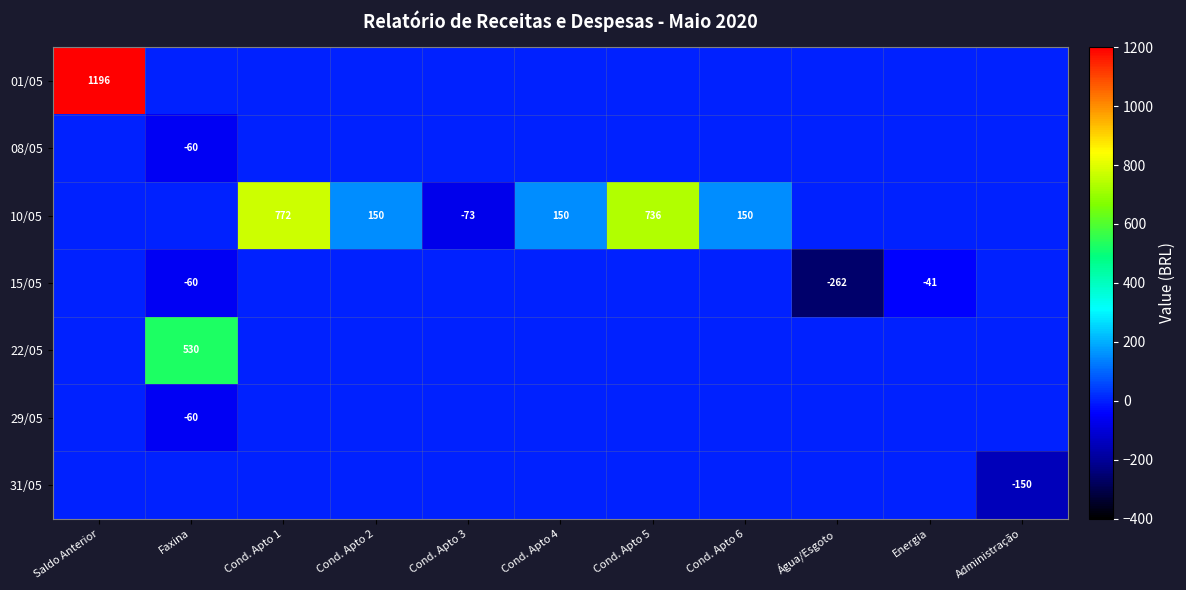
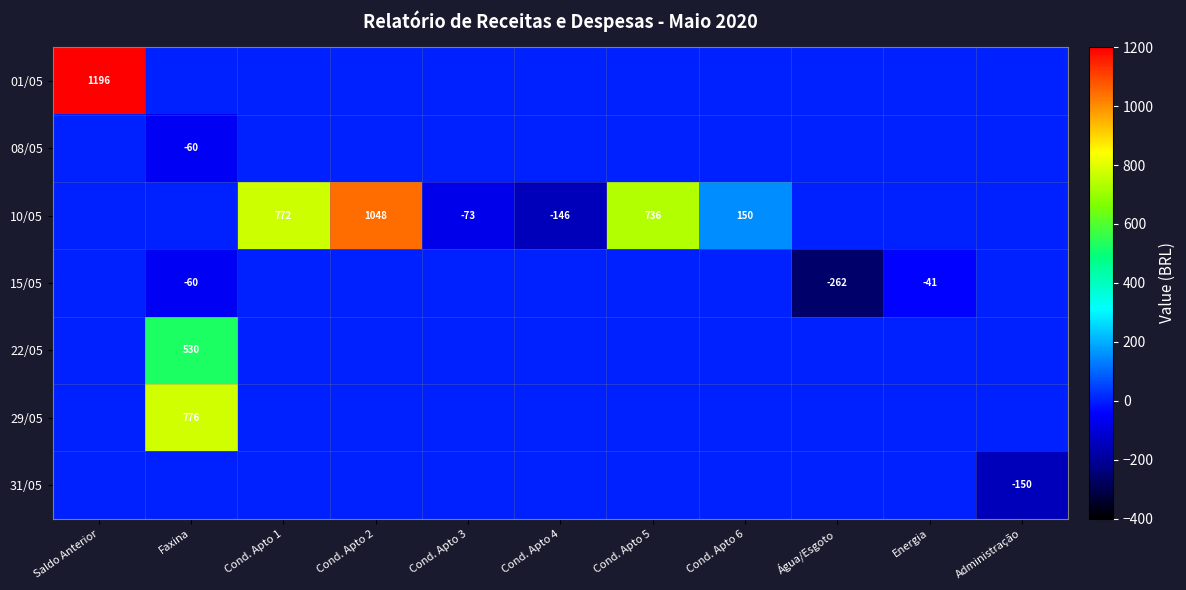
10/05, Cond. Apto 2: 150 -> 1048
10/05, Cond. Apto 4: 150 -> -146
29/05, Faxina: -60 -> 776
